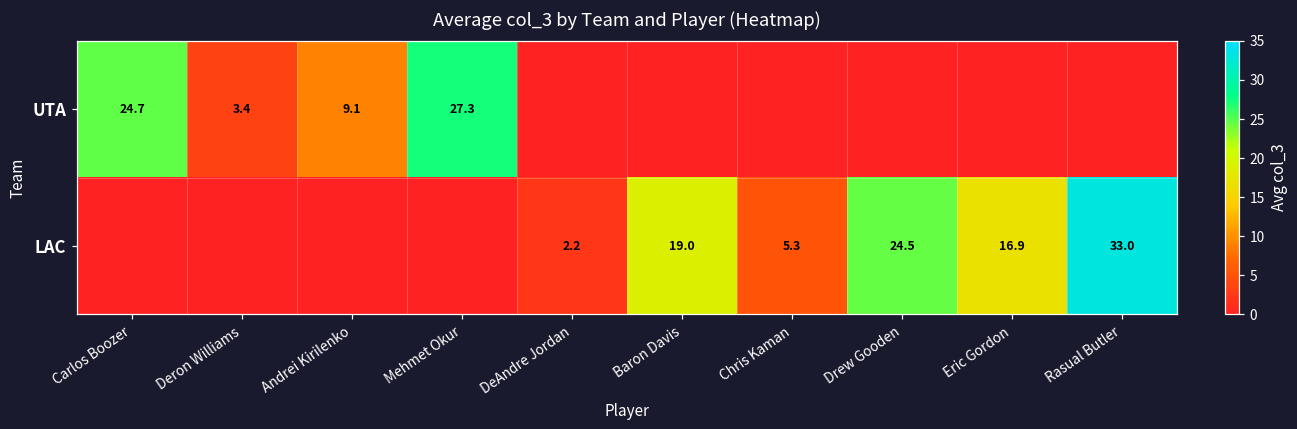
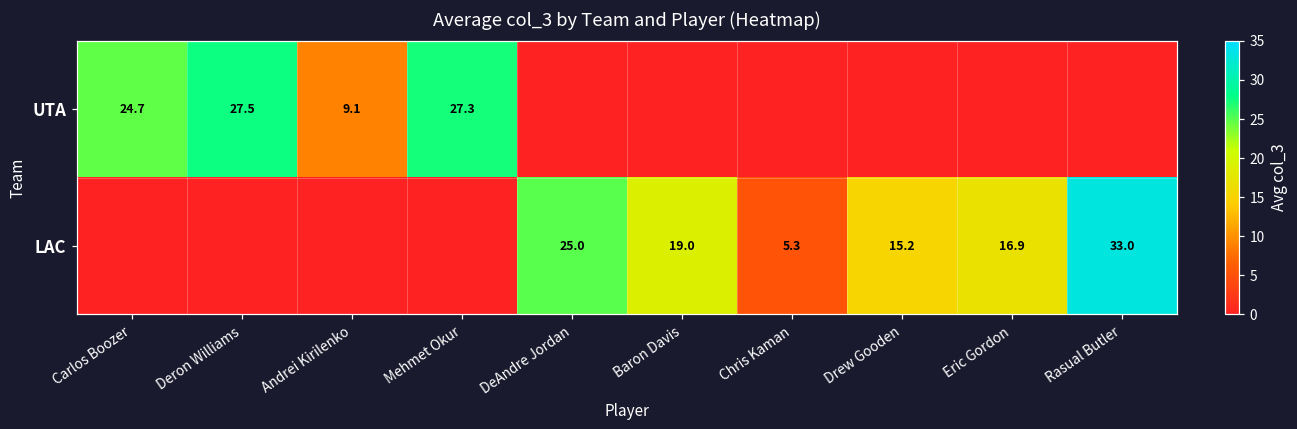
UTA, Deron Williams: 3.4 -> 27.5
LAC, DeAndre Jordan: 2.2 -> 25.0
LAC, Drew Gooden: 24.5 -> 15.2
